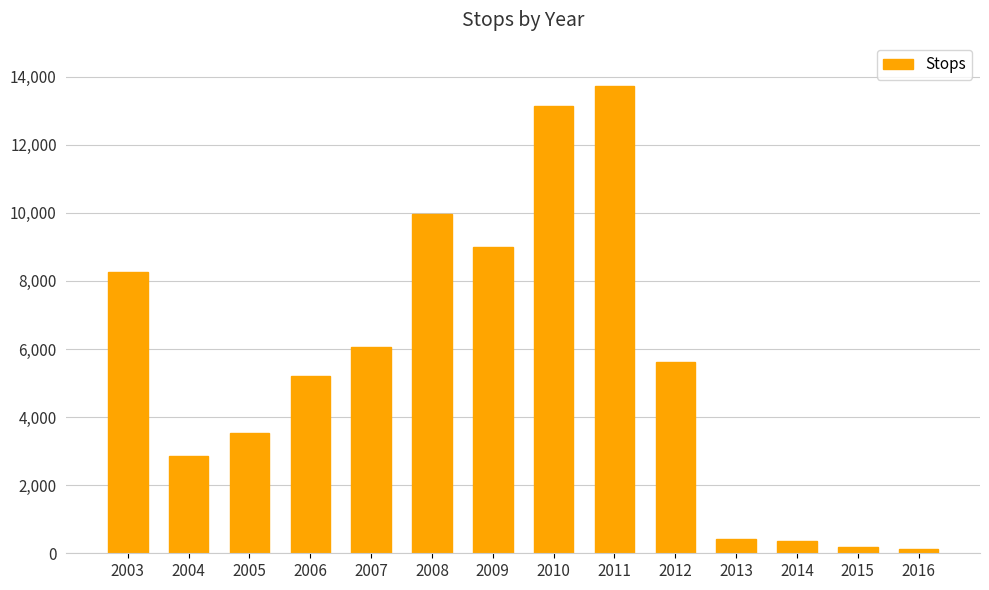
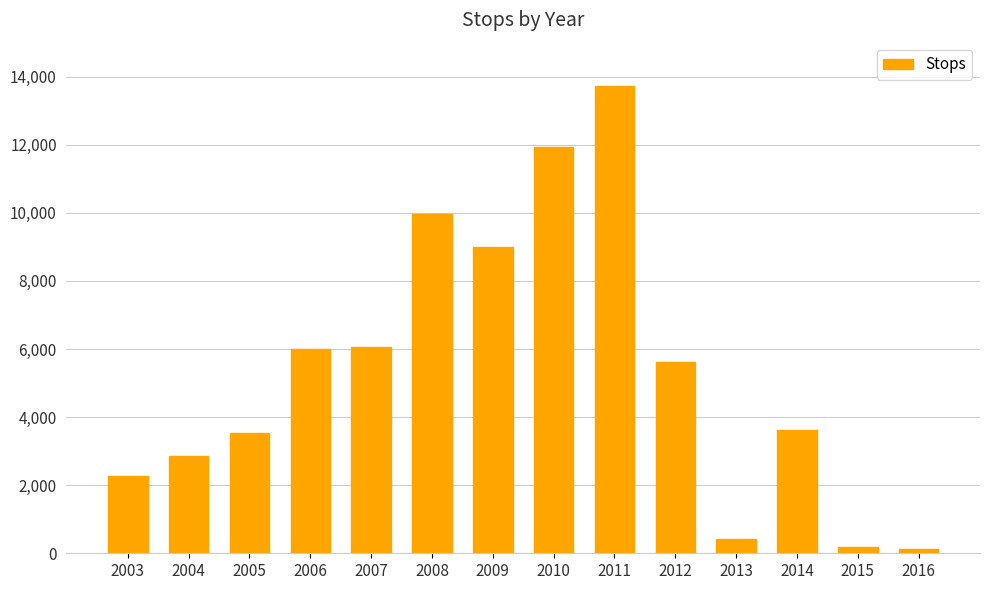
2003: 8,300 -> 2,300
2006: 5,200 -> 6,000
2010: 13,100 -> 11,900
2014: 300 -> 3,600
